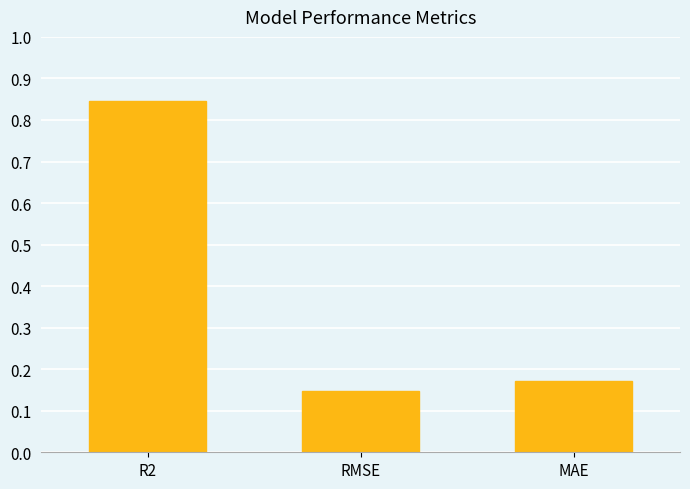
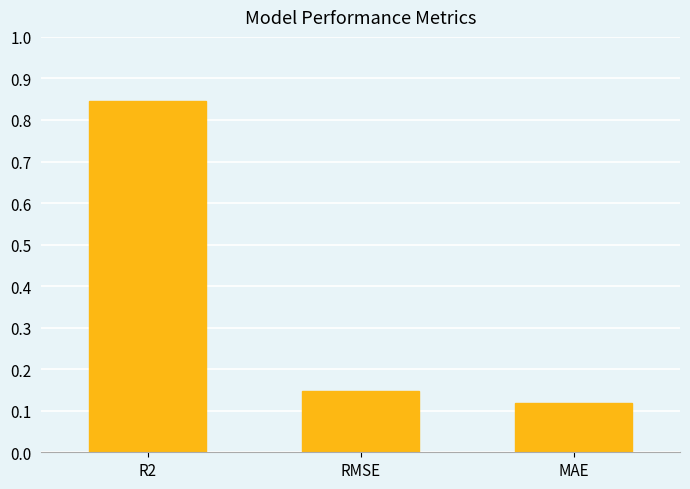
MAE: 0.17 -> 0.12
